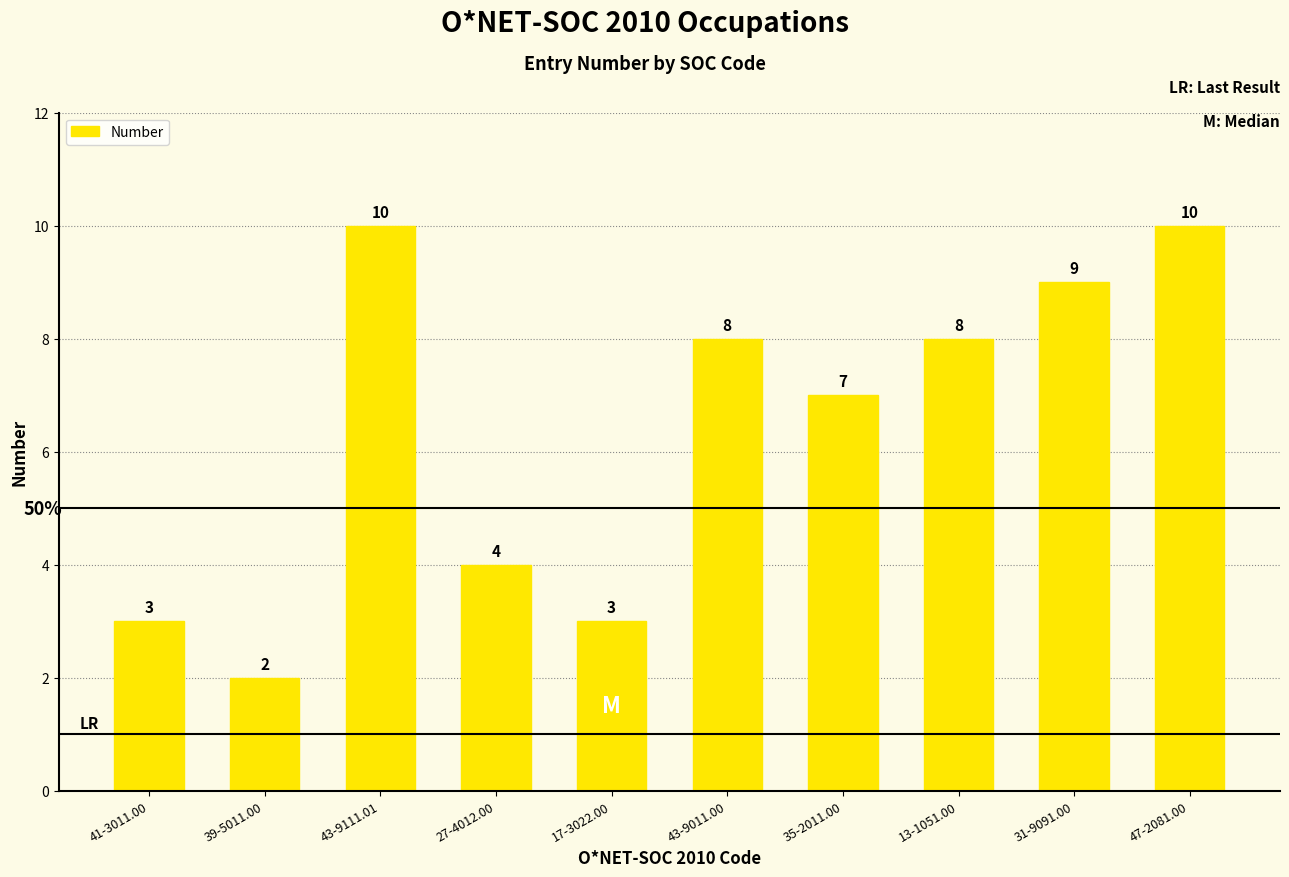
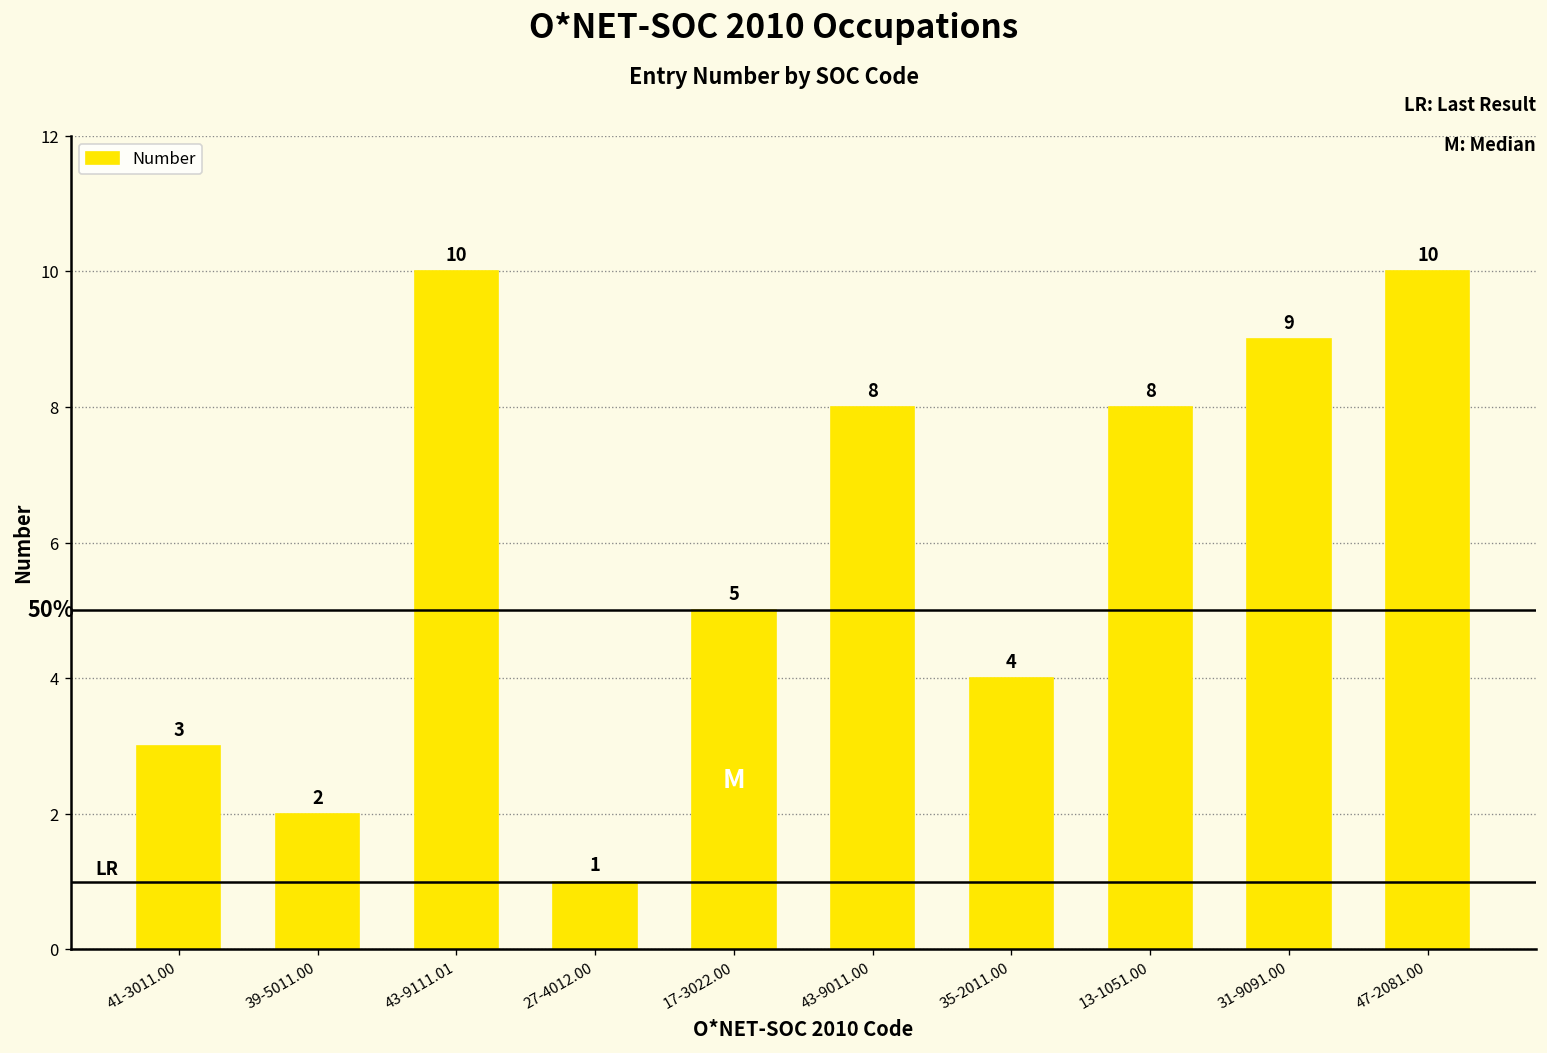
27-4012.00: 4 -> 1
17-3022.00: 3 -> 5
35-2011.00: 7 -> 4
